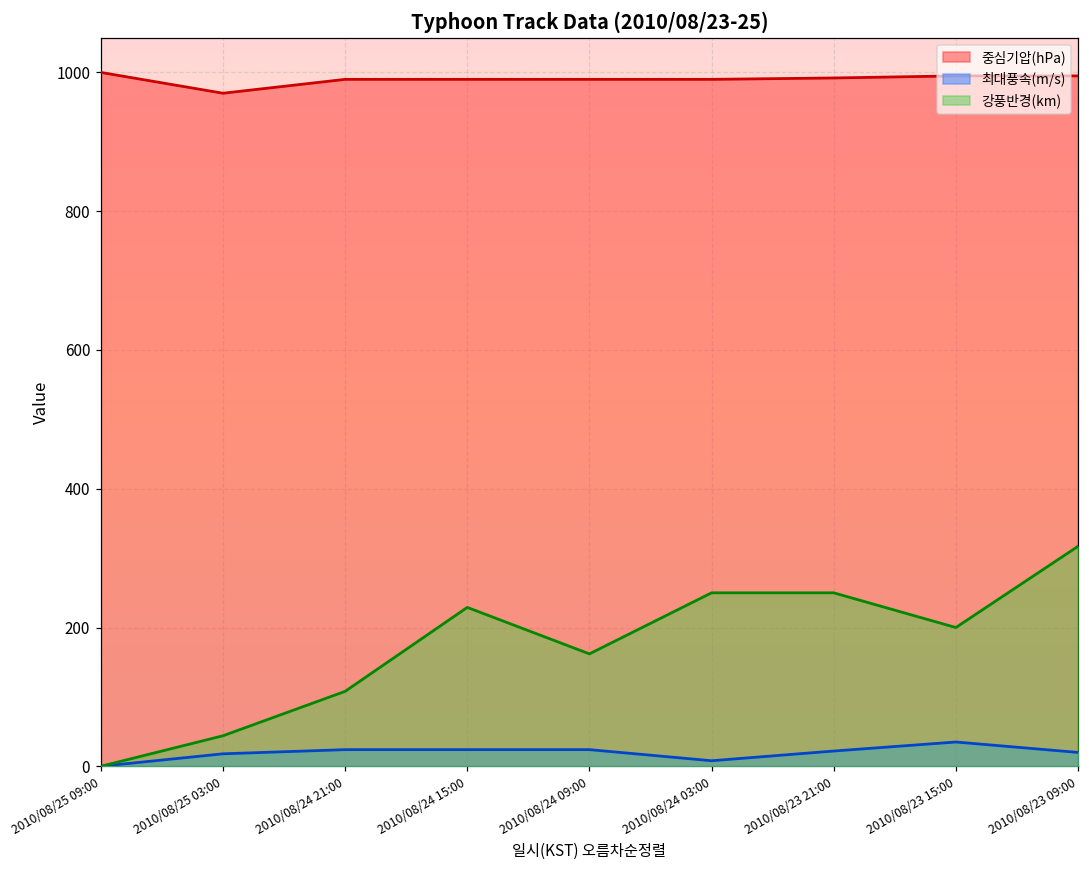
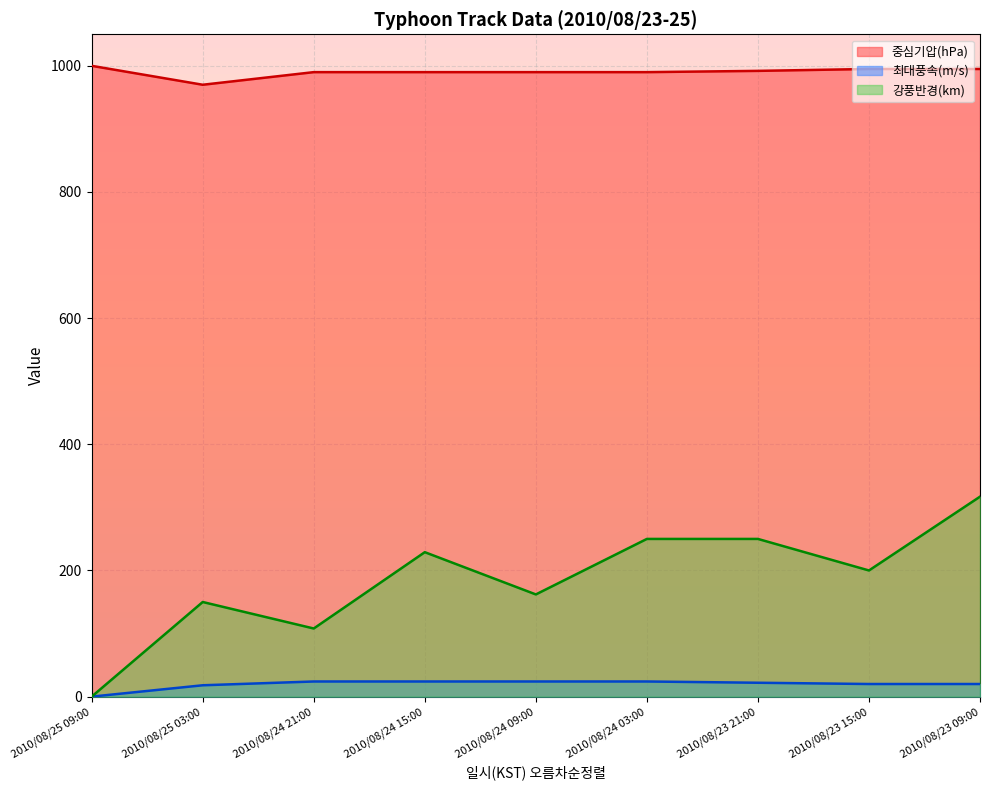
강풍반경(km), 2010/08/25 03:00: 40 -> 150
최대풍속(m/s), 2010/08/24 03:00: 10 -> 20
최대풍속(m/s), 2010/08/23 15:00: 40 -> 20
